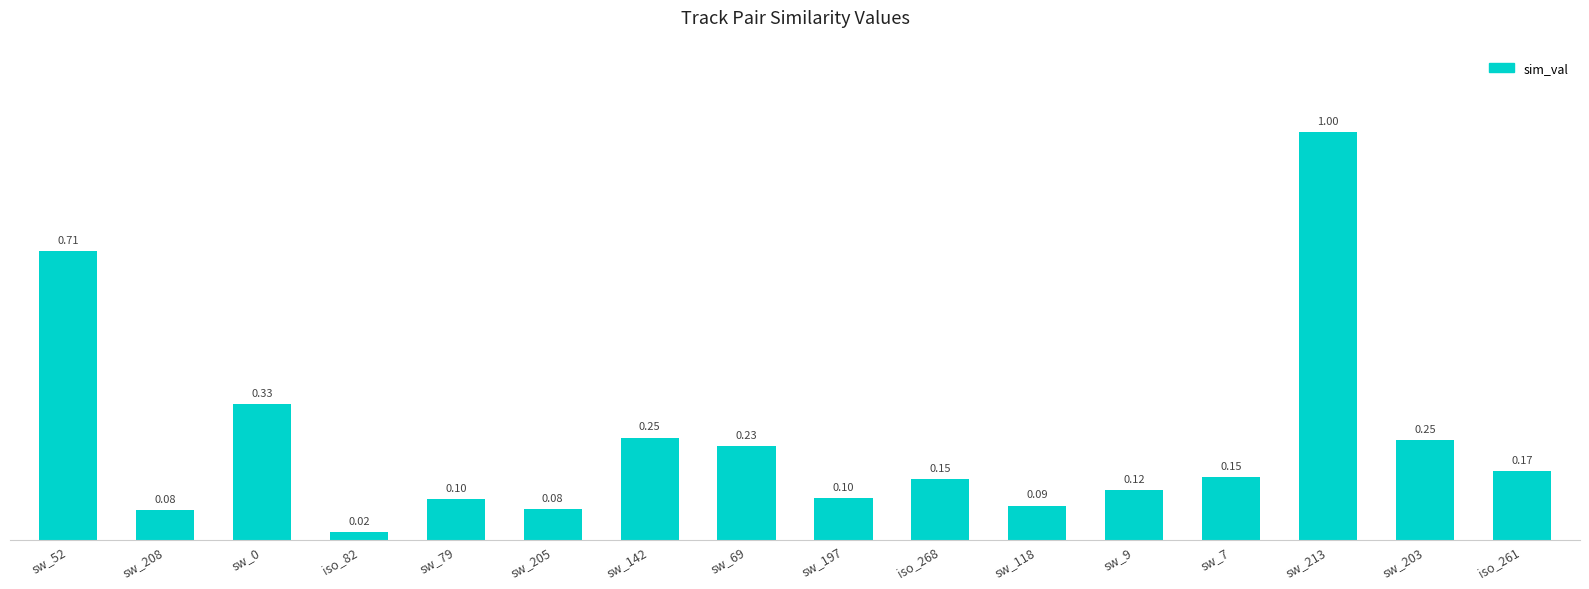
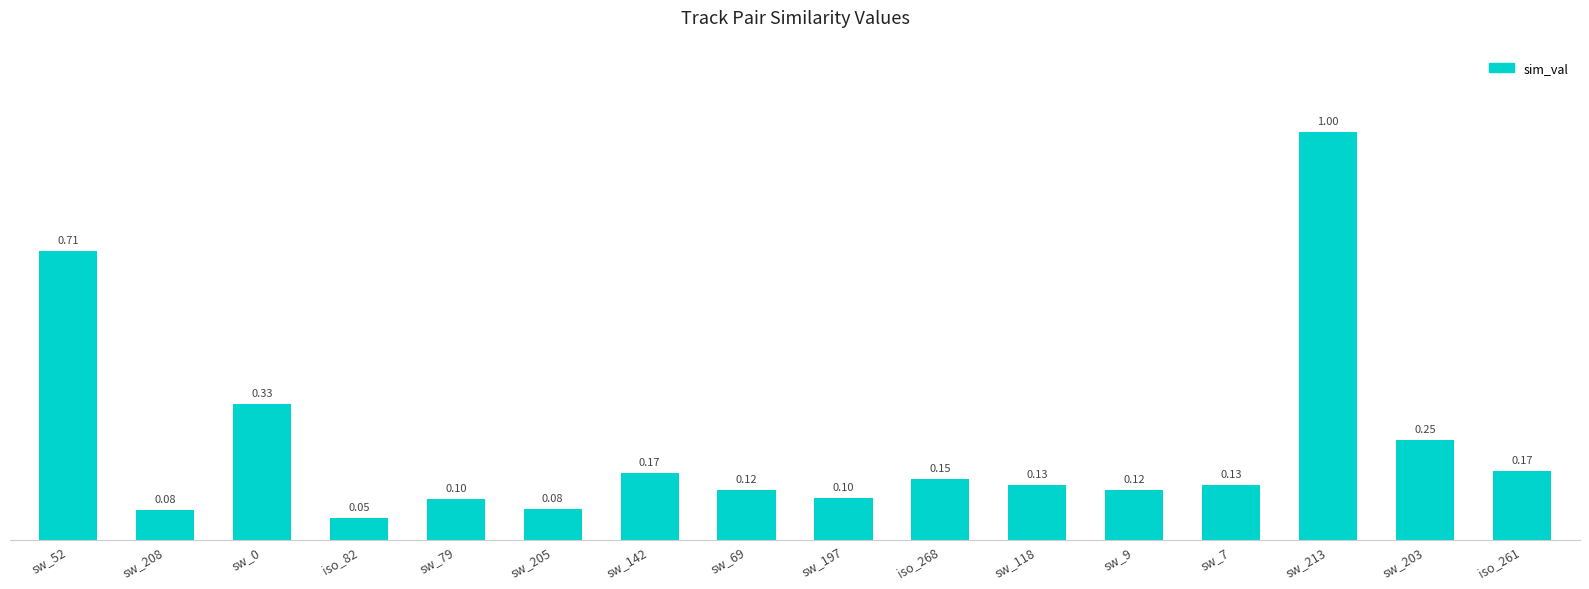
iso_82: 0.02 -> 0.05
sw_142: 0.25 -> 0.17
sw_69: 0.23 -> 0.12
sw_118: 0.09 -> 0.13
sw_7: 0.15 -> 0.13
